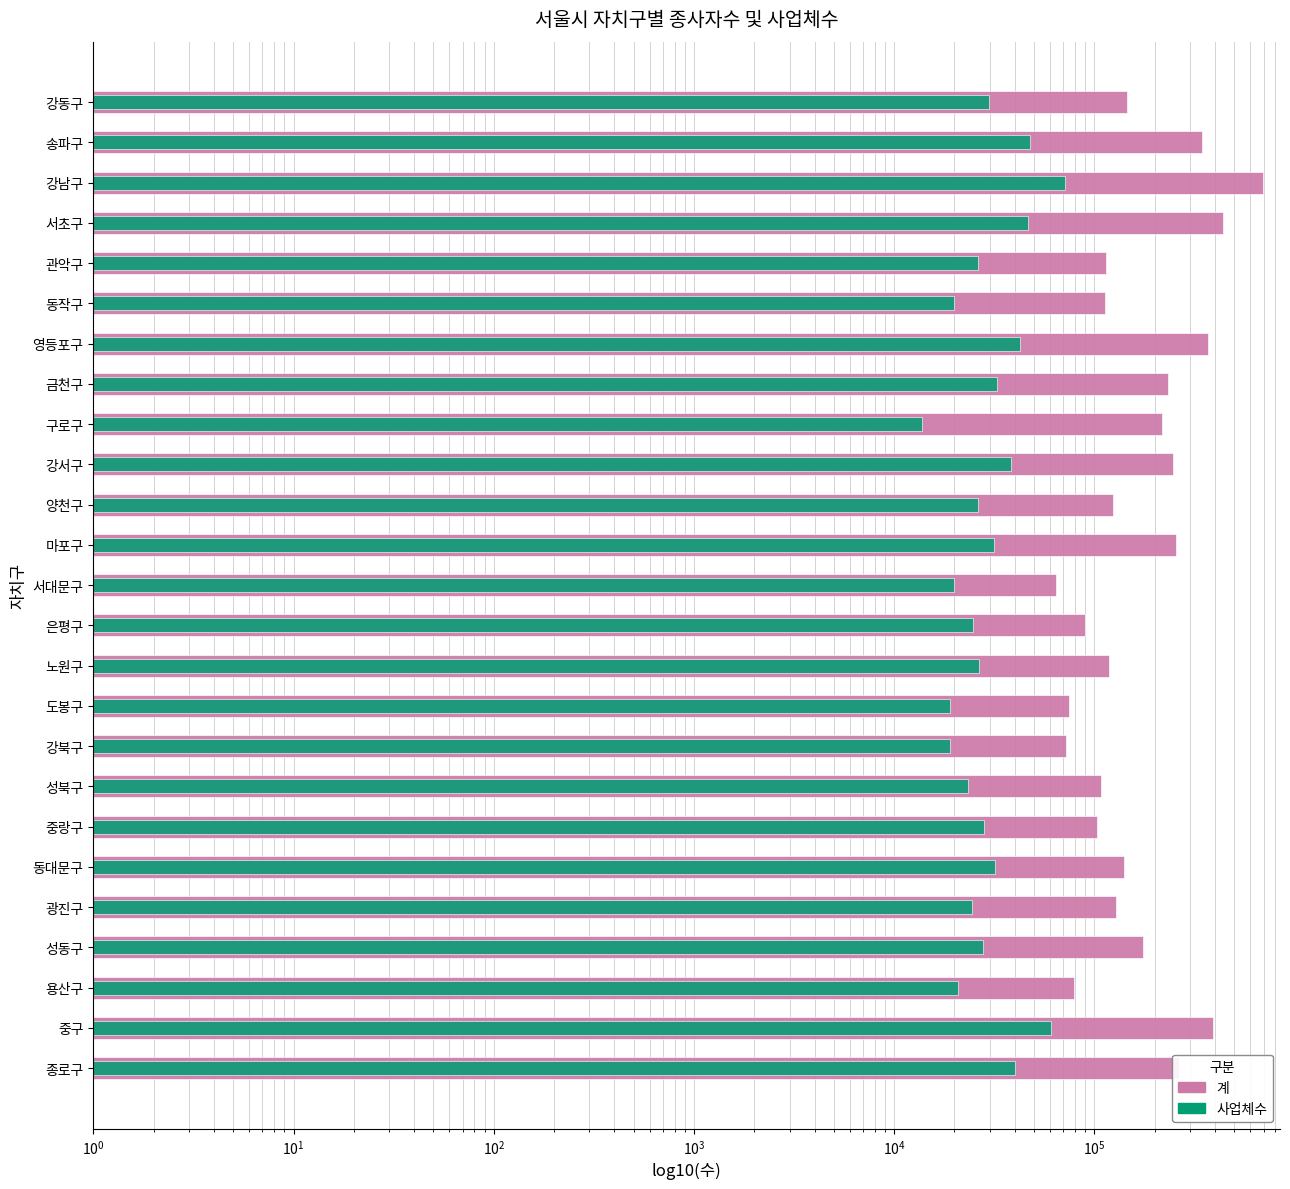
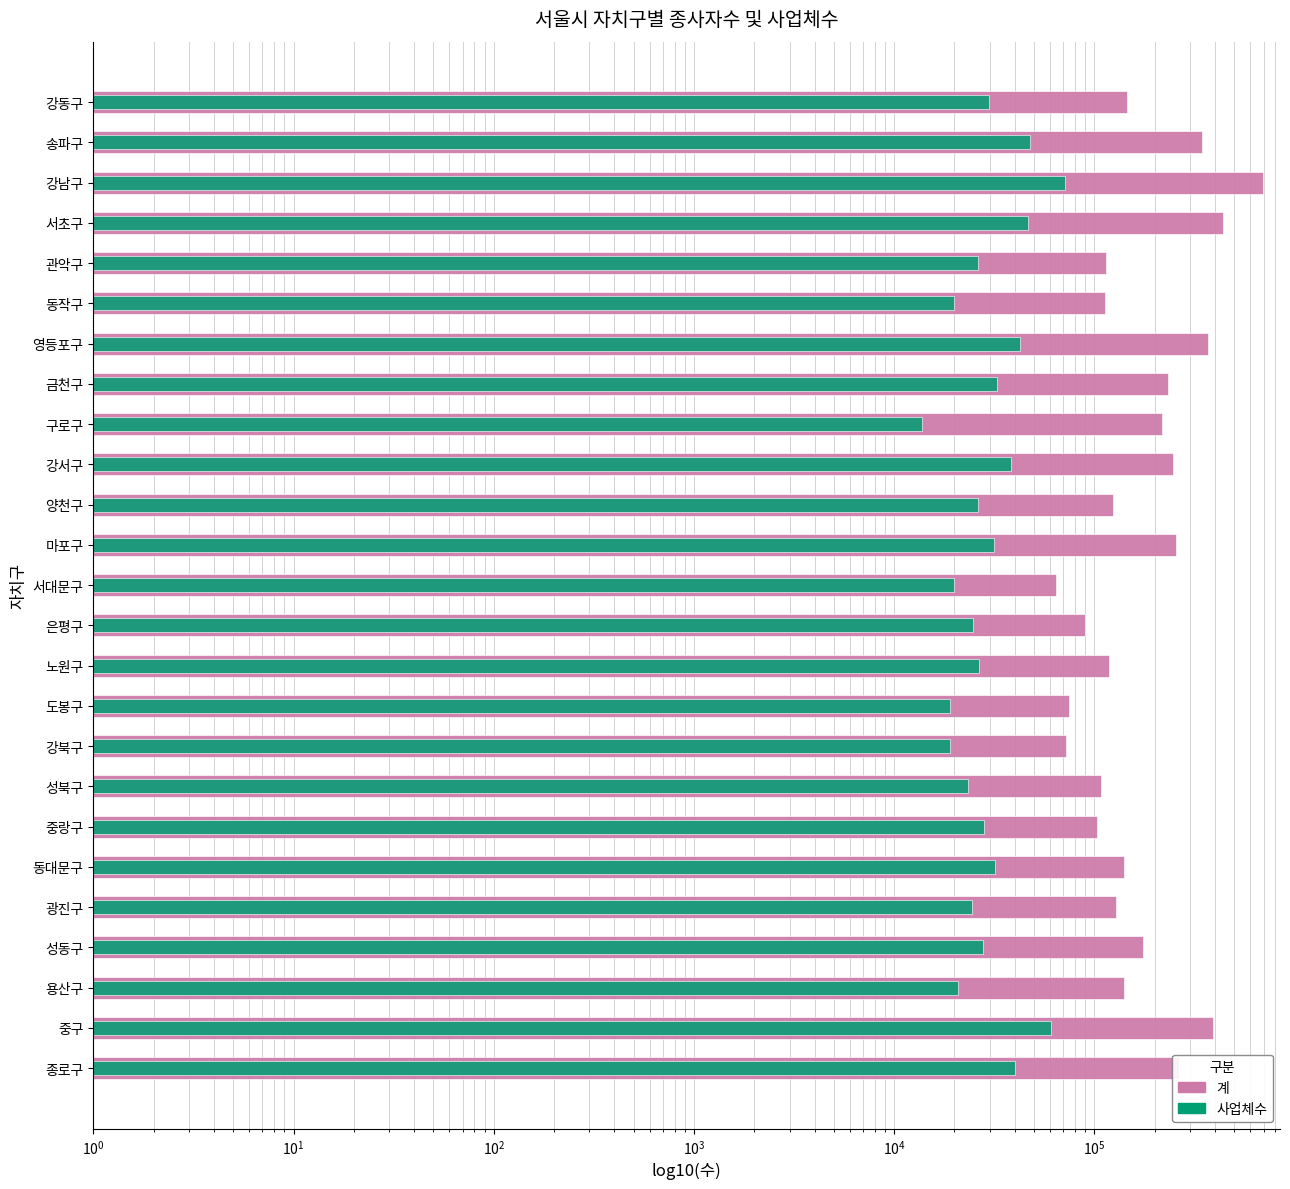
계, 용산구: 79000 -> 140000
